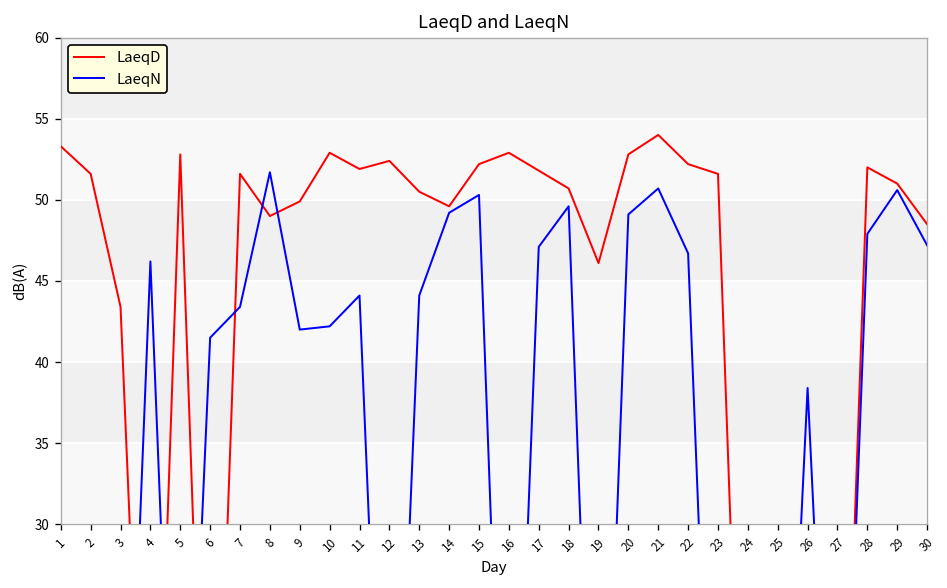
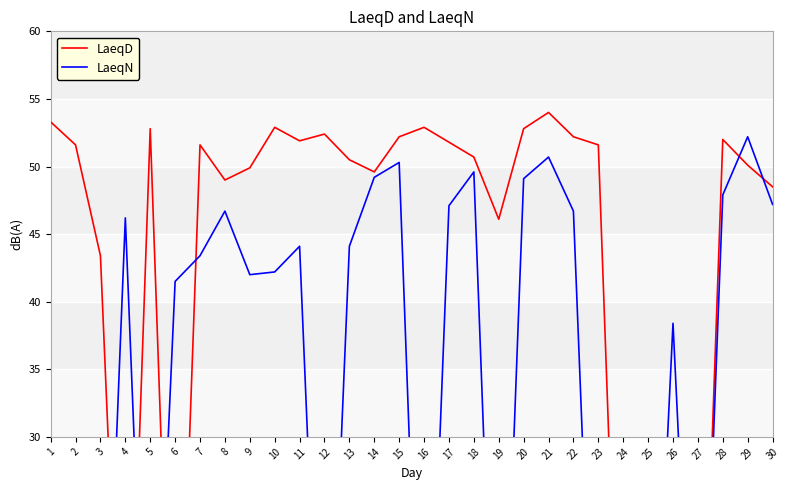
LaeqN, 8: 51.7 -> 46.7
LaeqD, 29: 51.0 -> 50.1
LaeqN, 29: 50.6 -> 52.2
